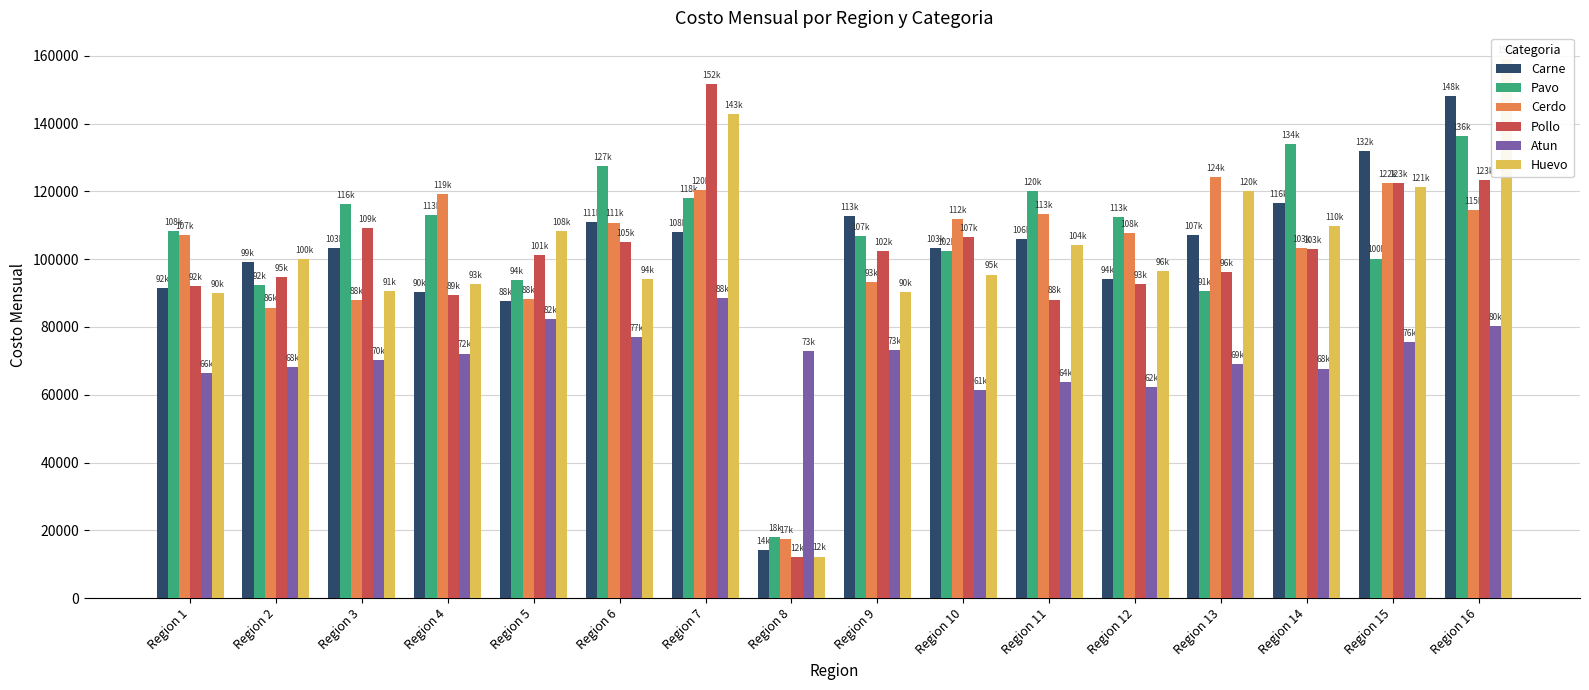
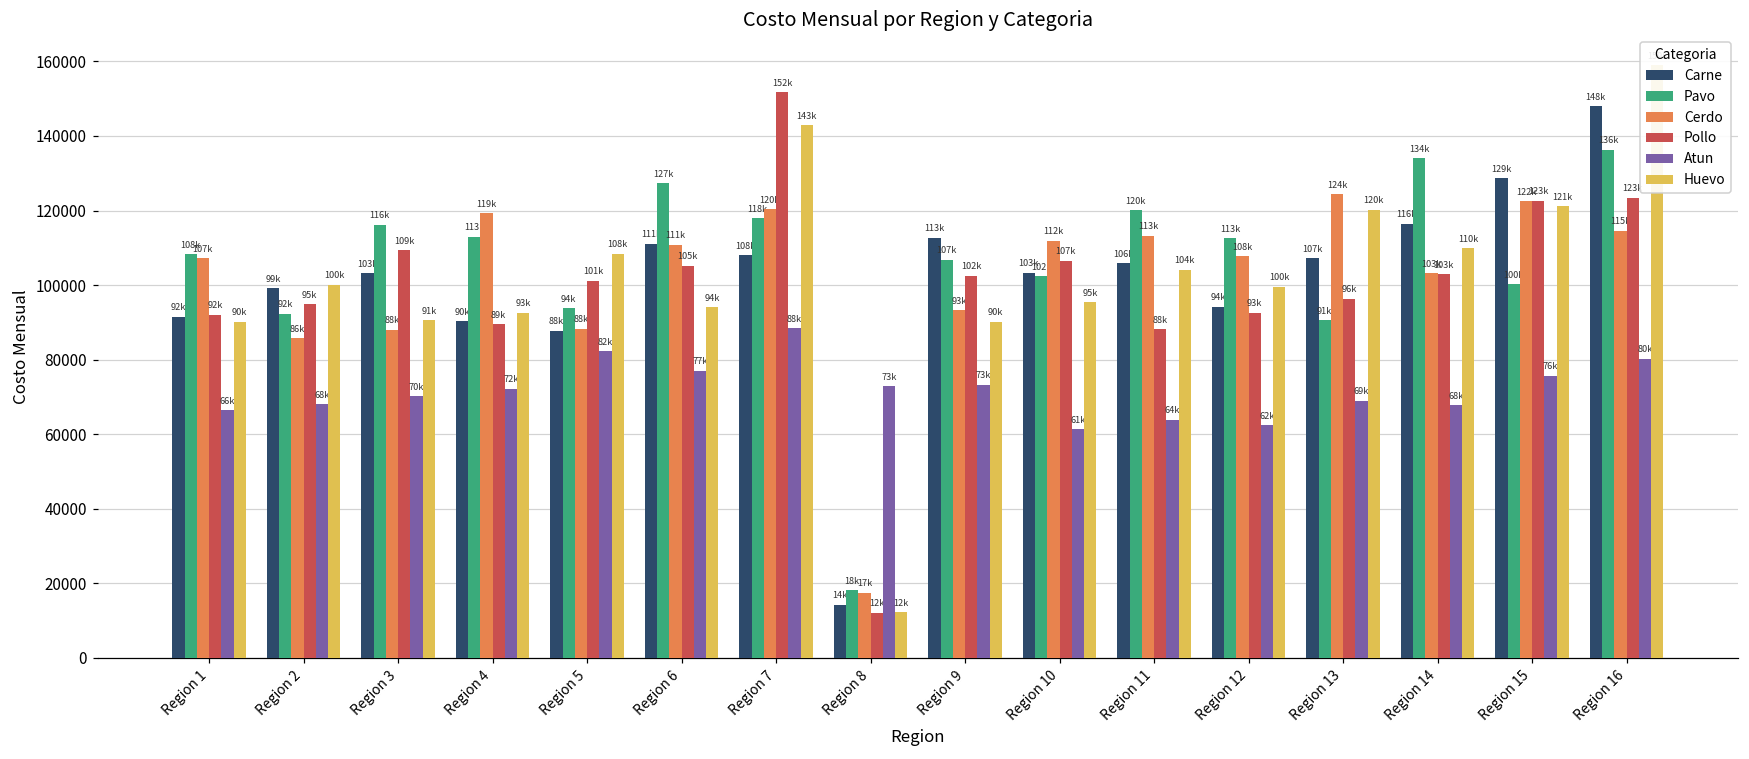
Huevo, Region 12: 96k -> 100k
Carne, Region 15: 132k -> 129k
